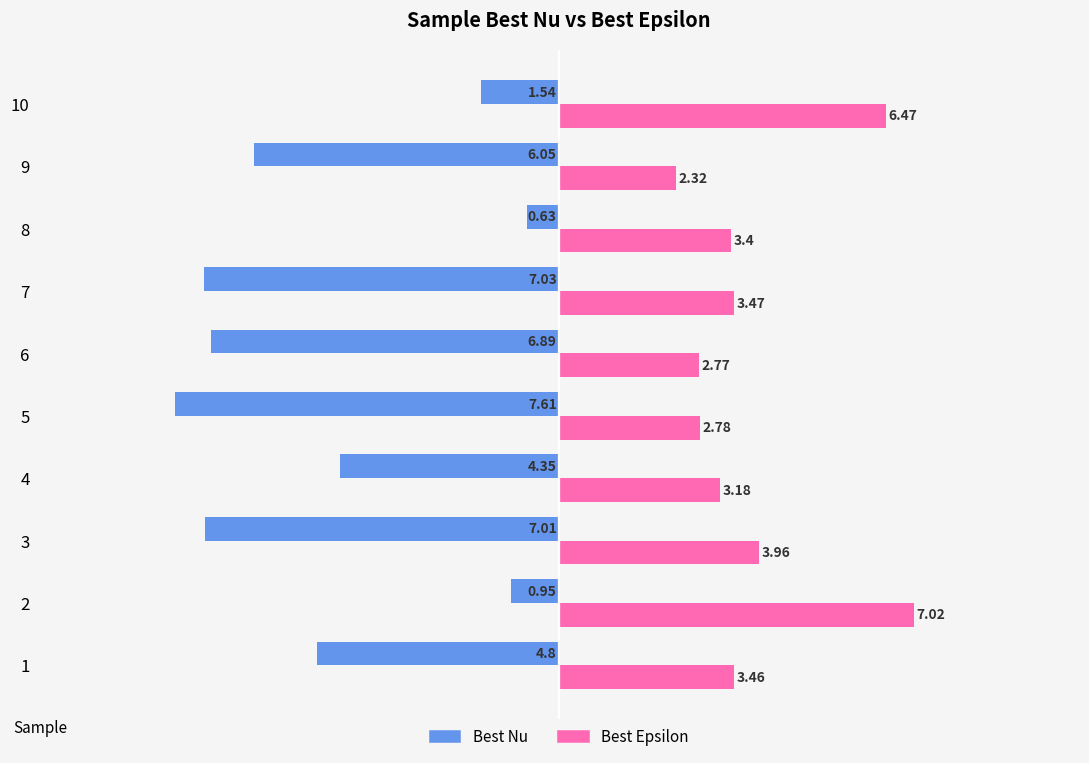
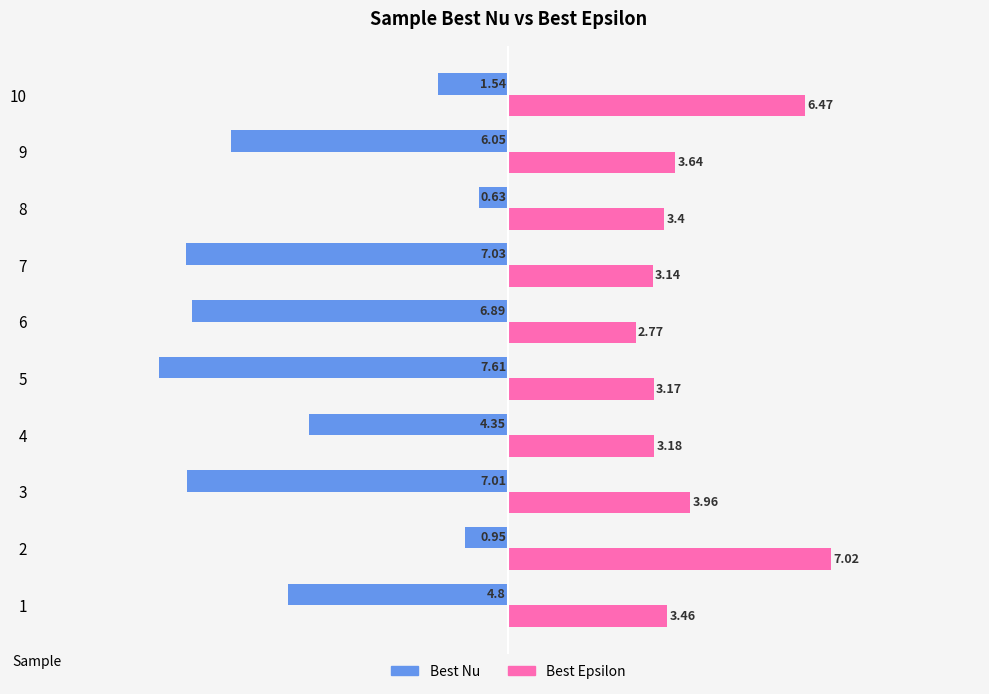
Best Epsilon, 9: 2.32 -> 3.64
Best Epsilon, 7: 3.47 -> 3.14
Best Epsilon, 5: 2.78 -> 3.17
